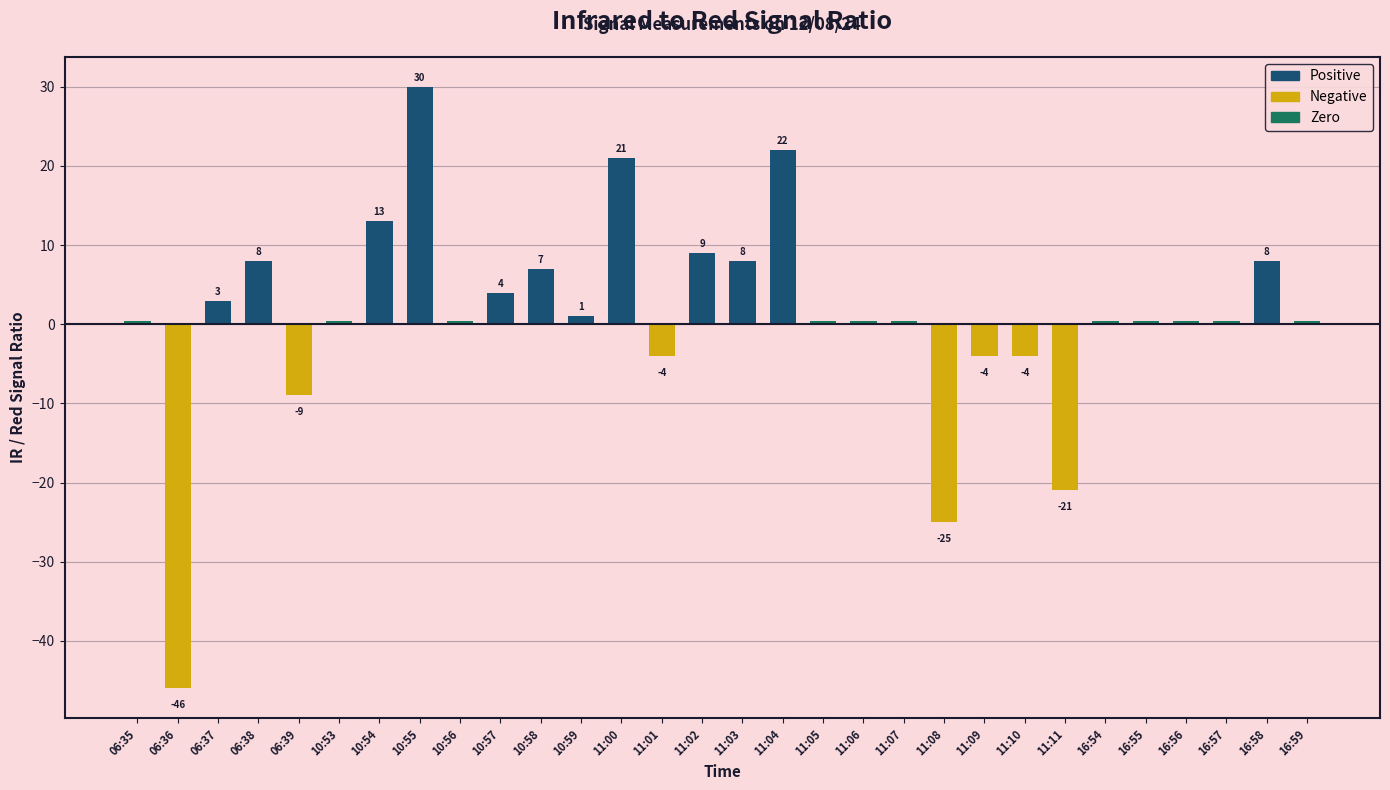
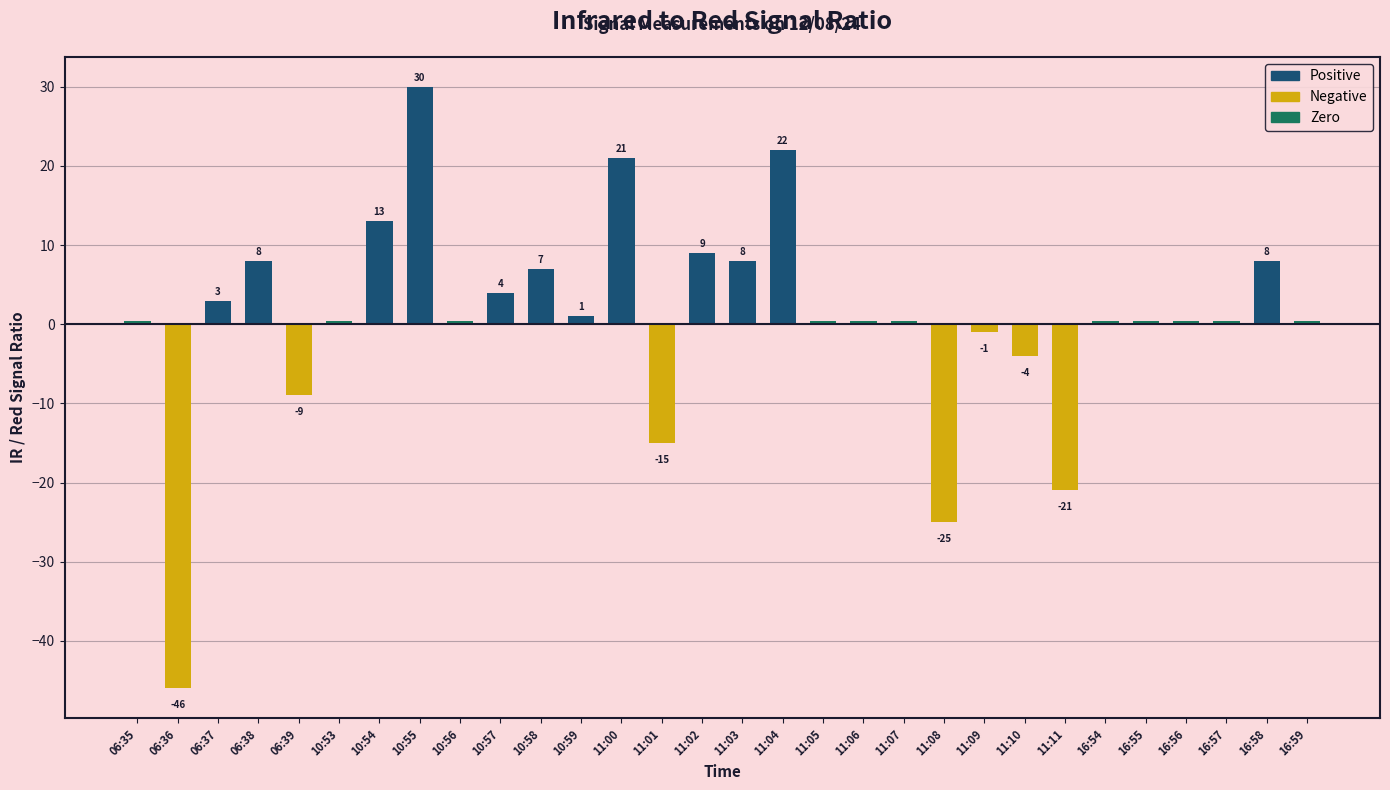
Negative, 11:01: -4 -> -15
Negative, 11:09: -4 -> -1
